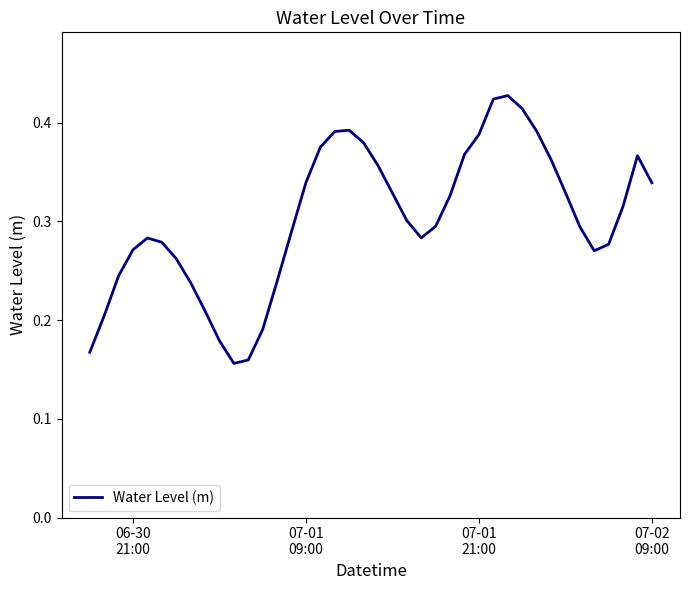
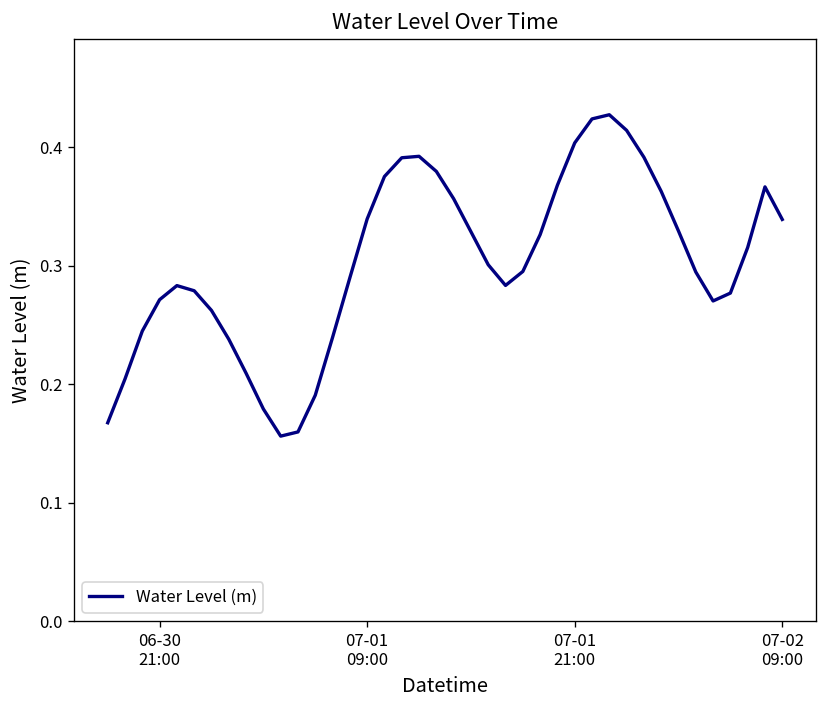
07-01 21:00: 0.39 -> 0.40
